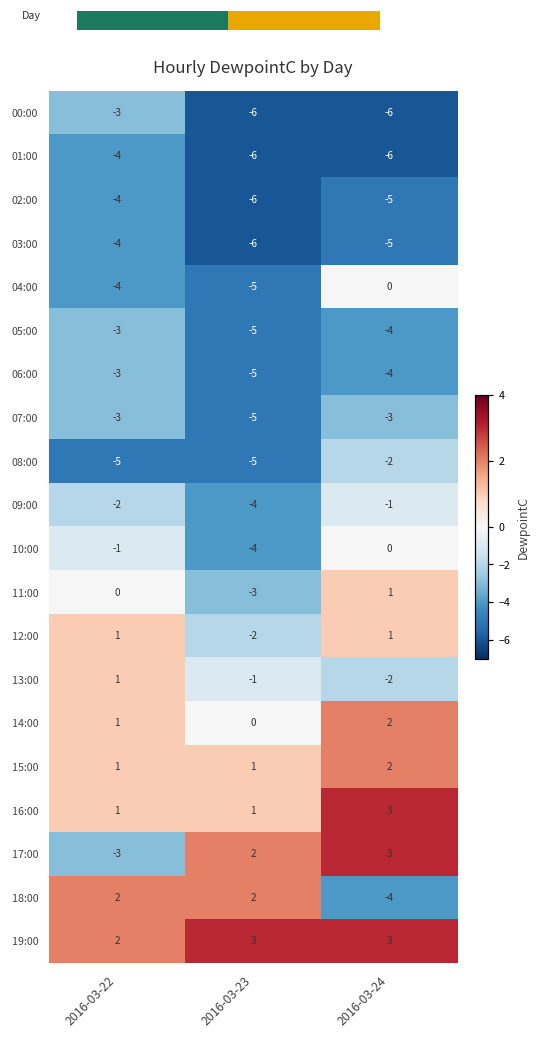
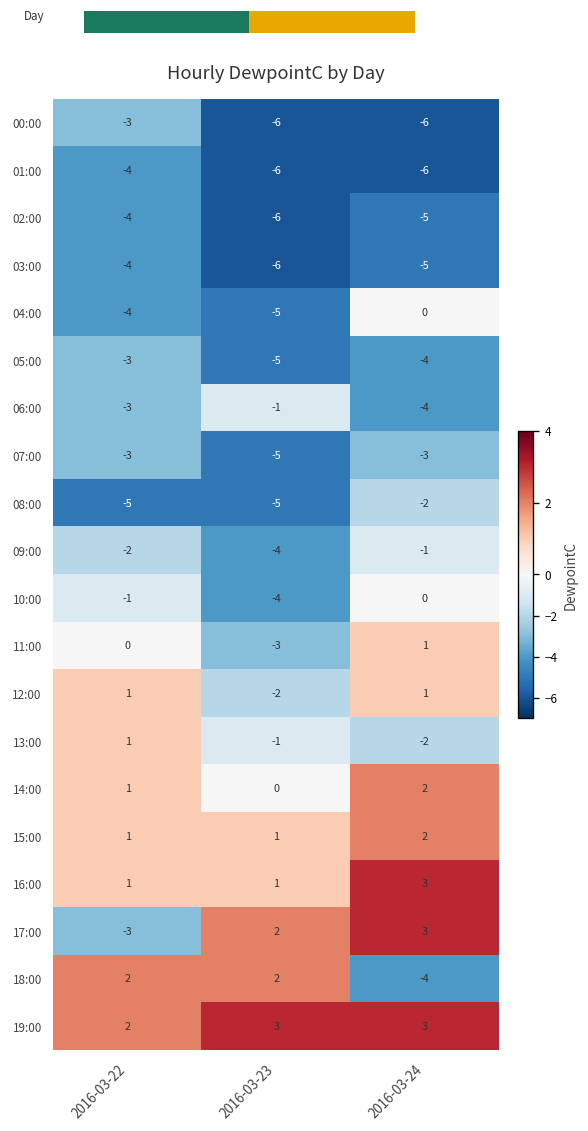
Hourly DewpointC by Day, 06:00, 2016-03-23: -5 -> -1
